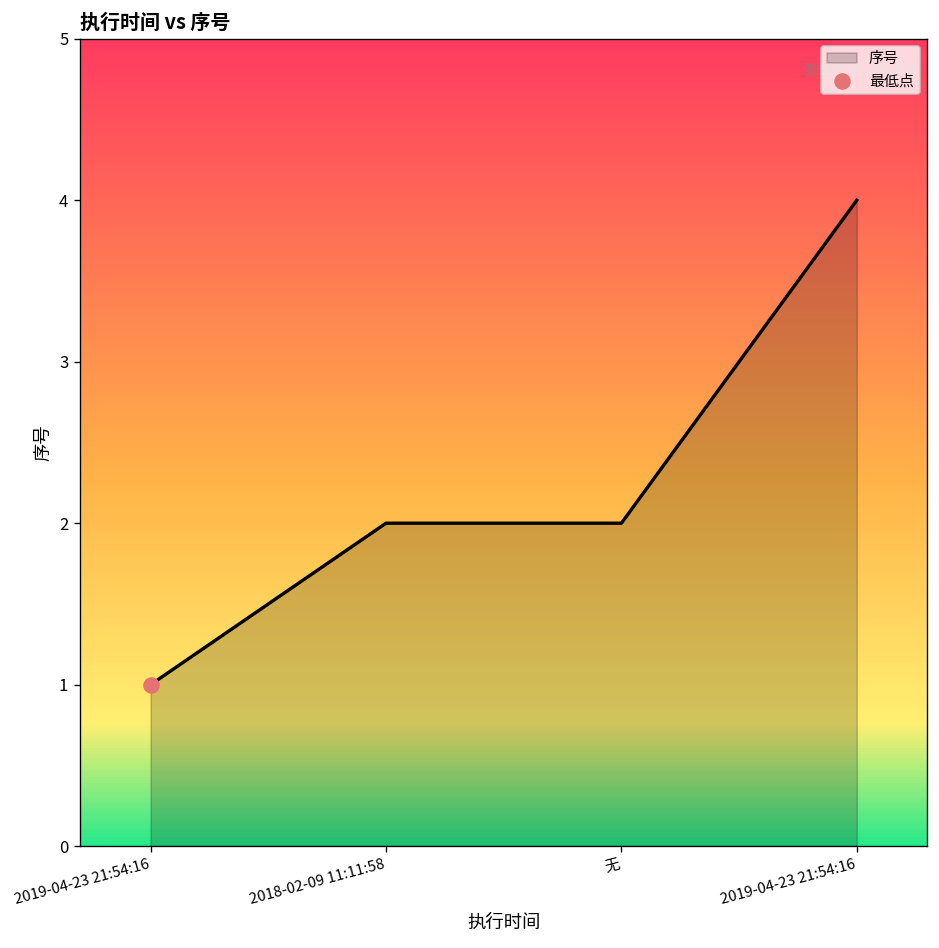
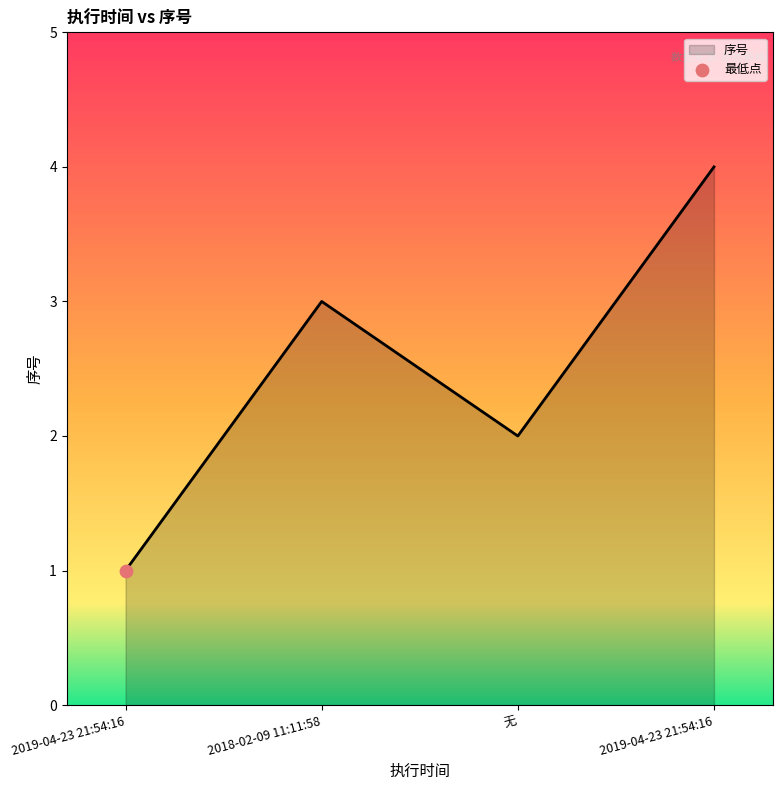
序号, 2018-02-09 11:11:58: 2 -> 3
